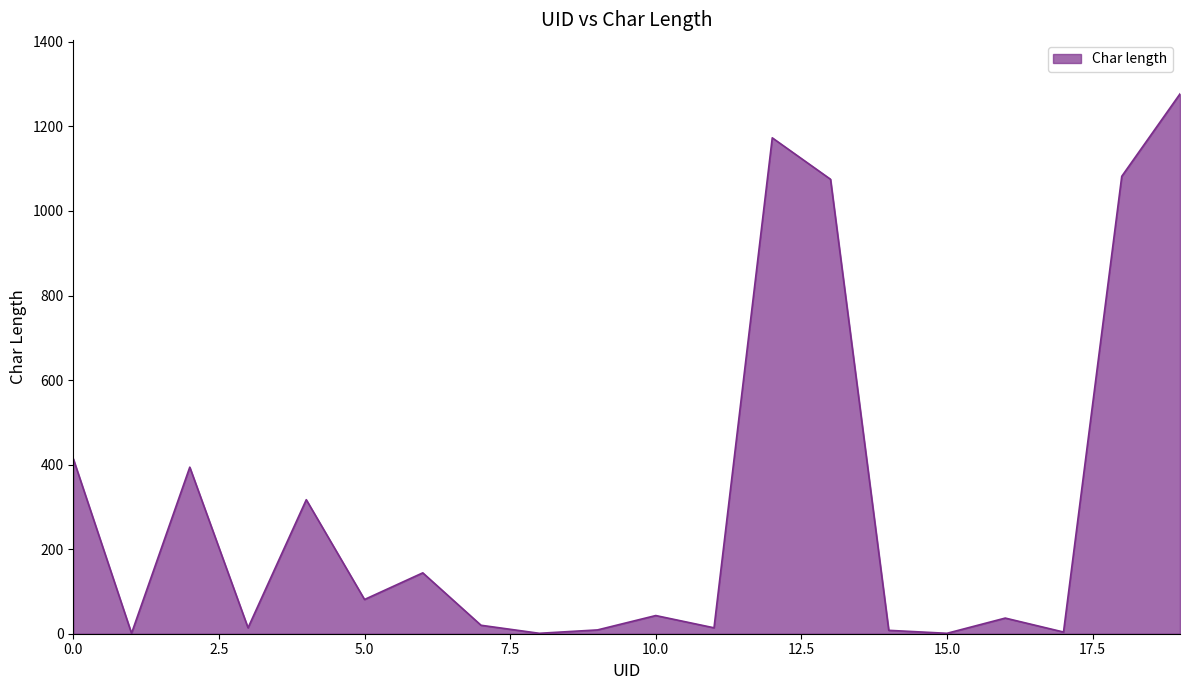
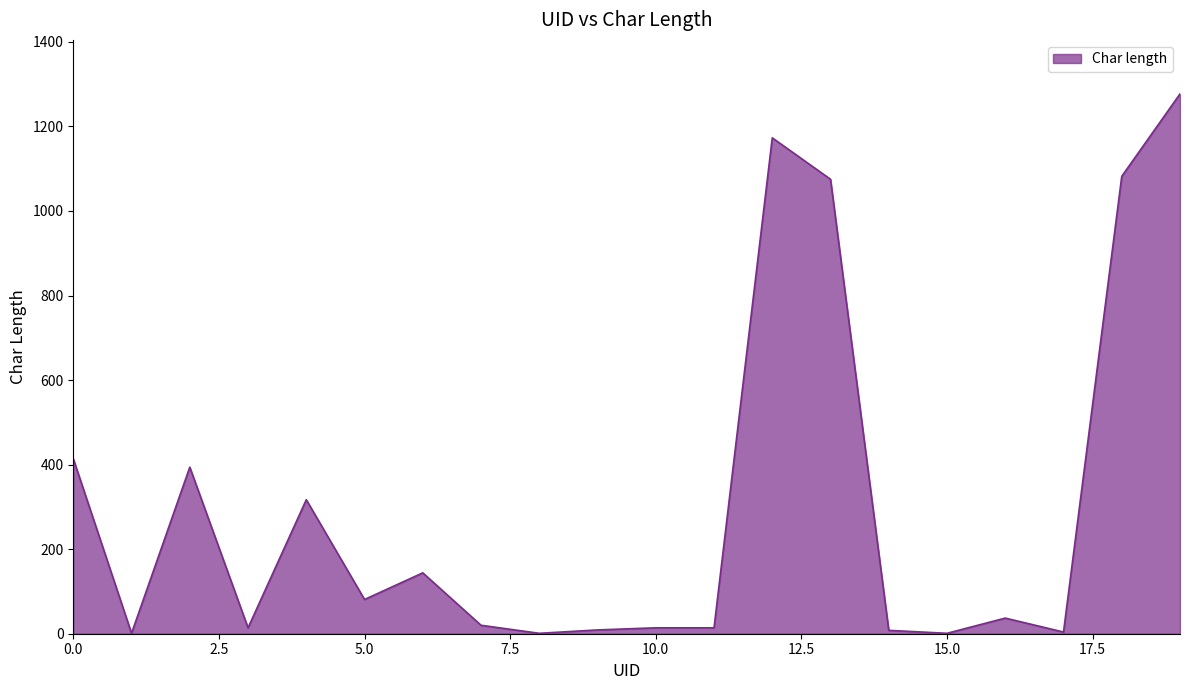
10.0: 40 -> 10
